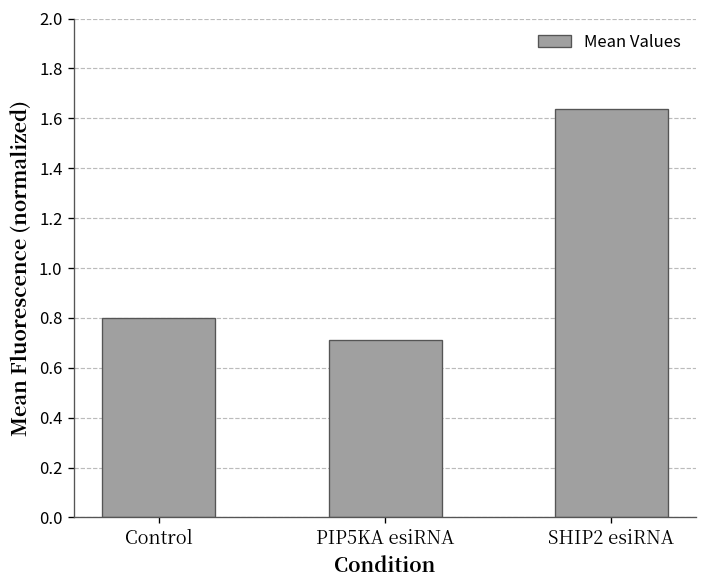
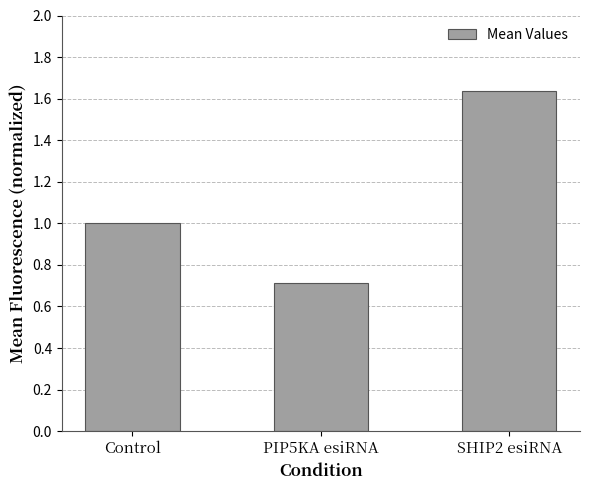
Control: 0.8 -> 1.0
